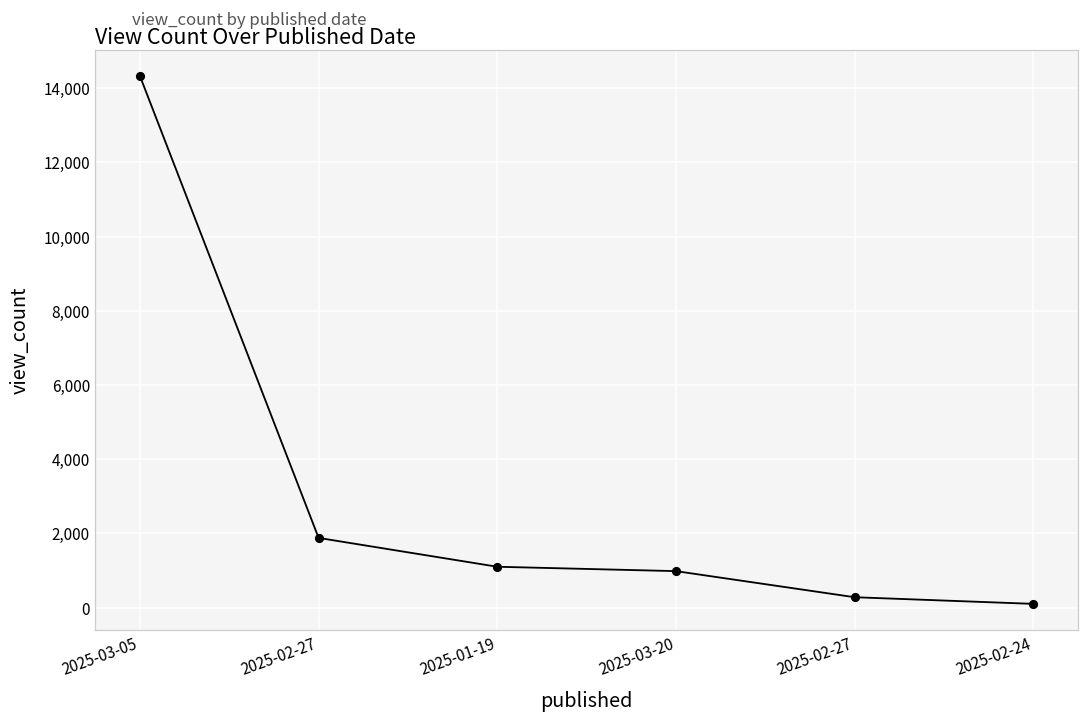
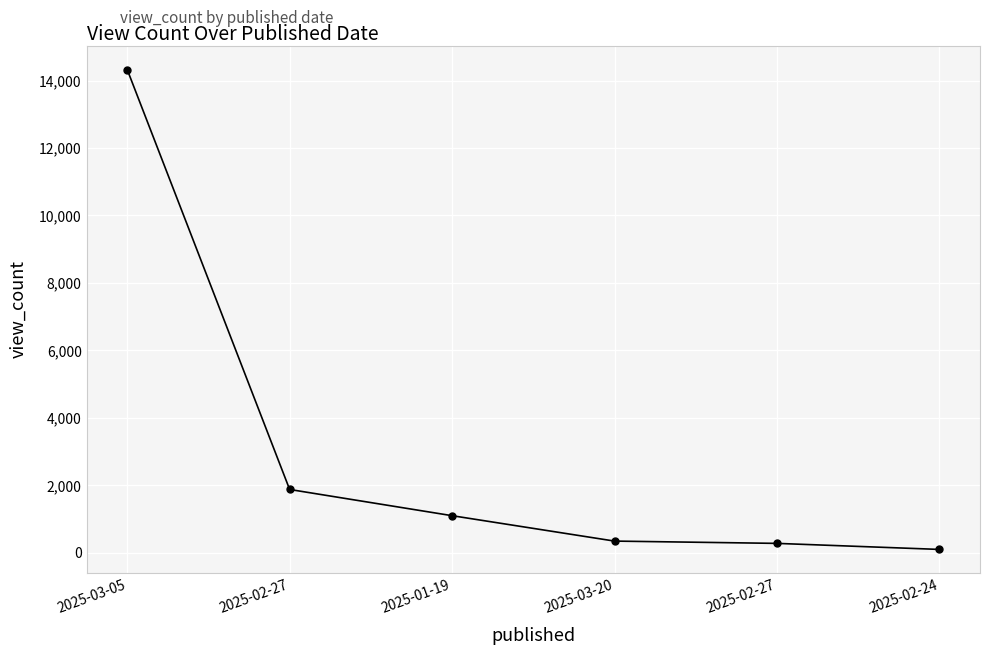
2025-03-20: 1,000 -> 300
